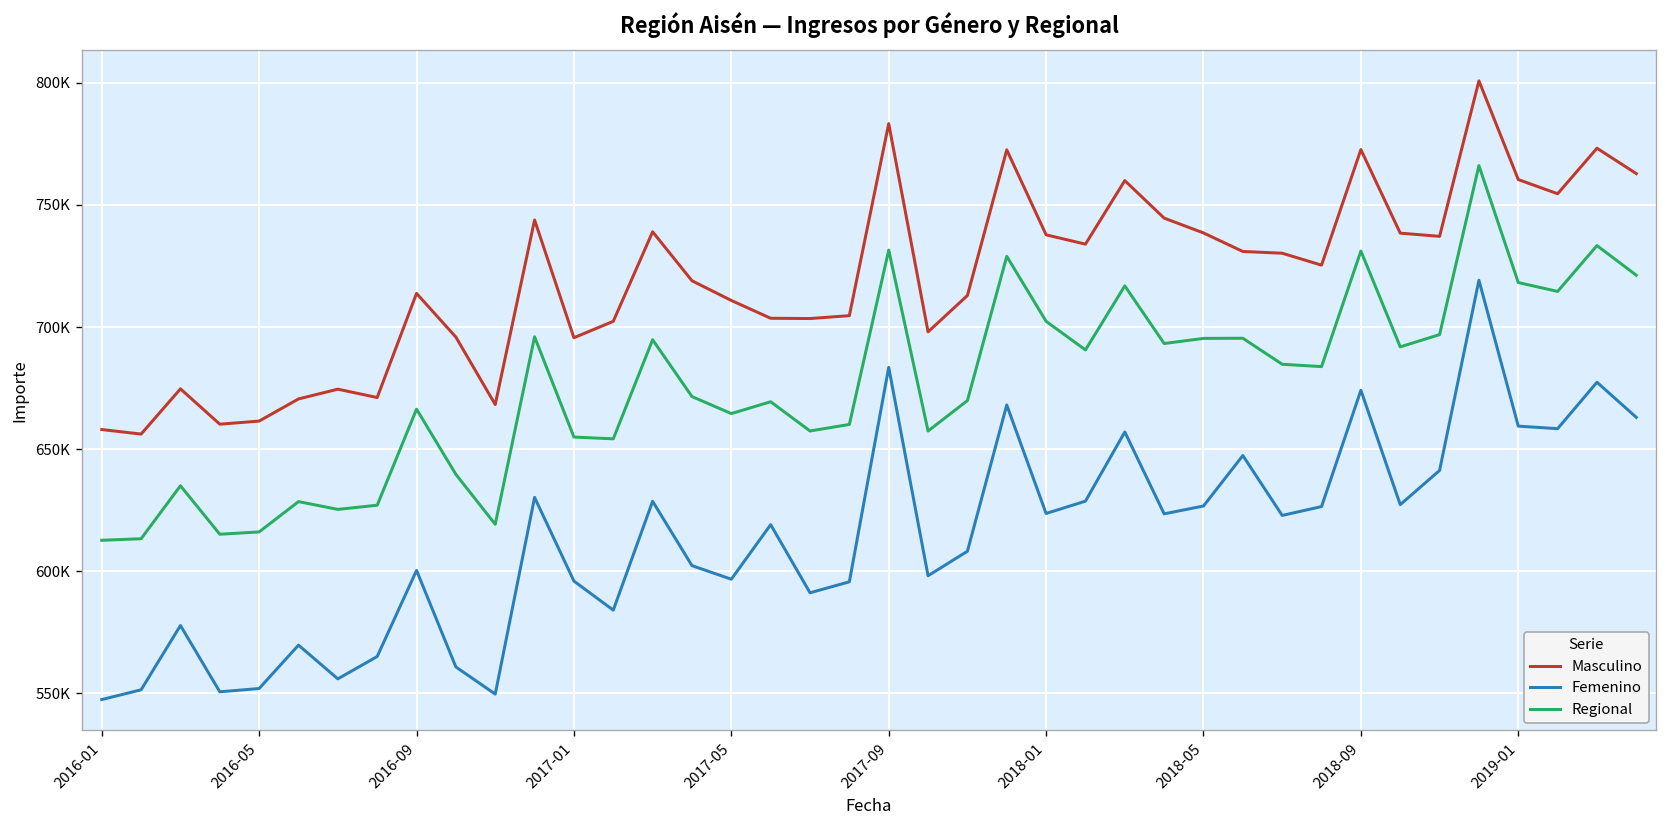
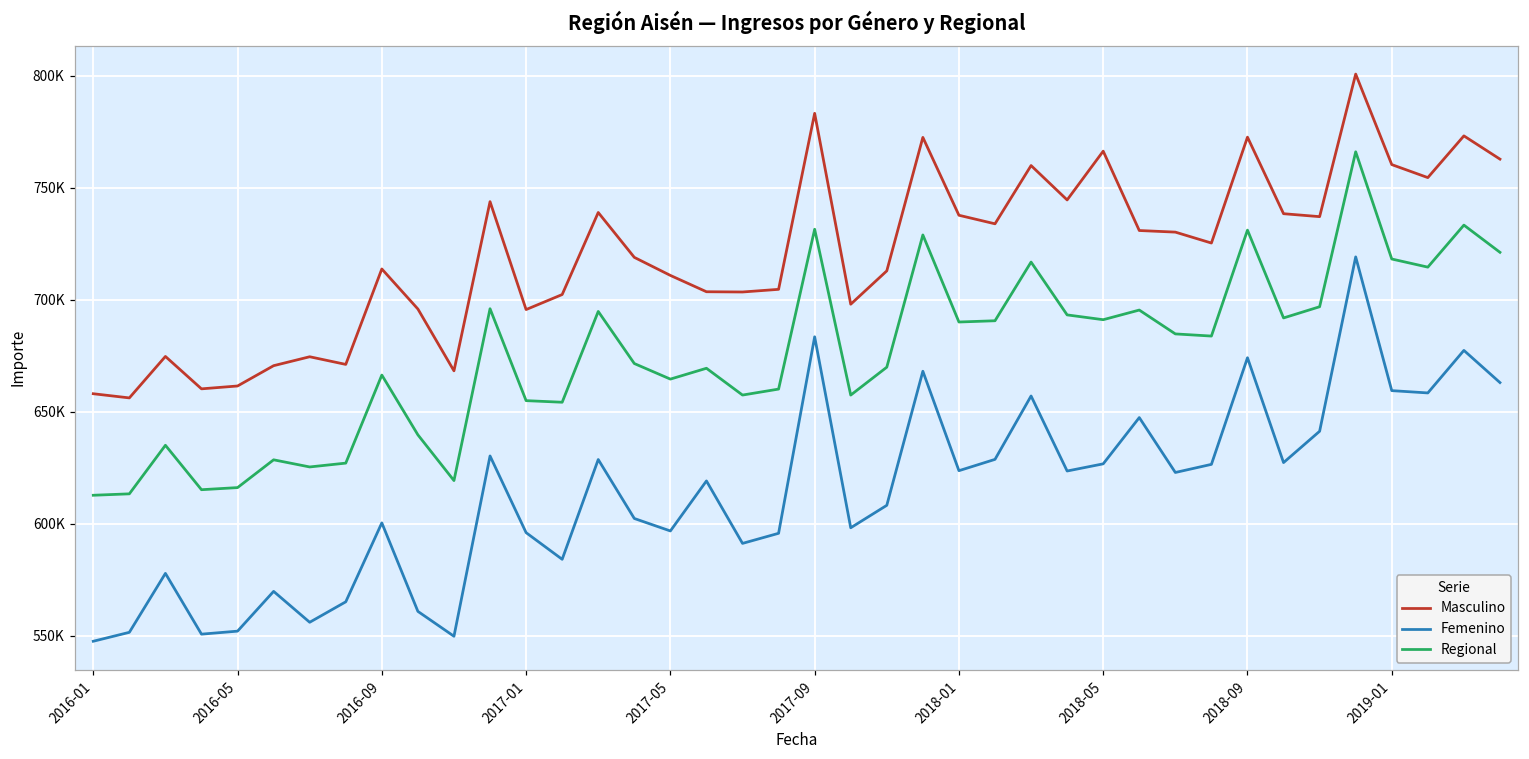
Regional, 2018-01: 702000 -> 690000
Masculino, 2018-05: 739000 -> 766000
Regional, 2018-05: 695000 -> 691000
